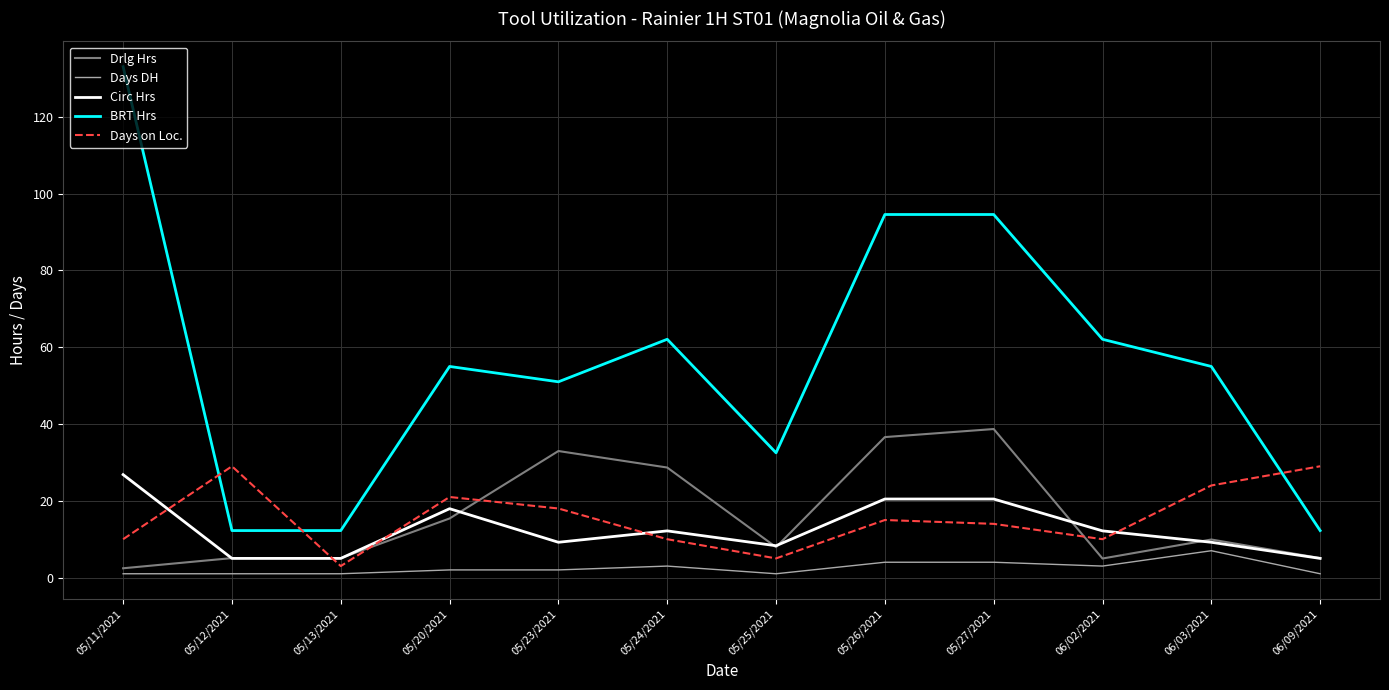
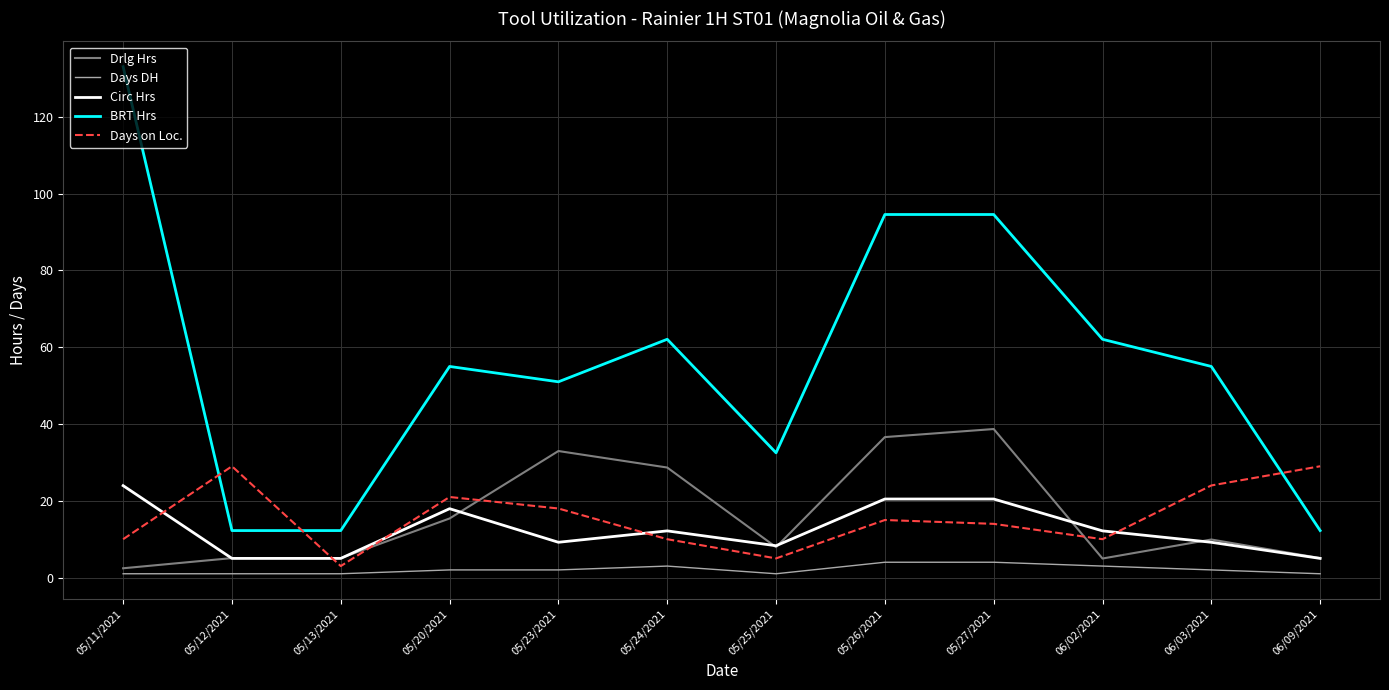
Circ Hrs, 05/11/2021: 27 -> 24
Days DH, 06/03/2021: 7 -> 2
